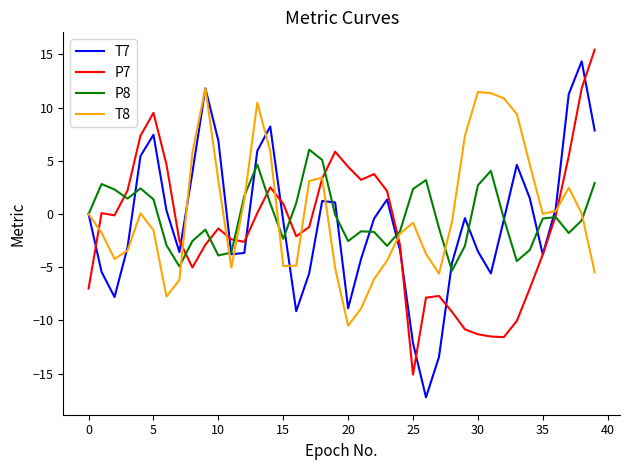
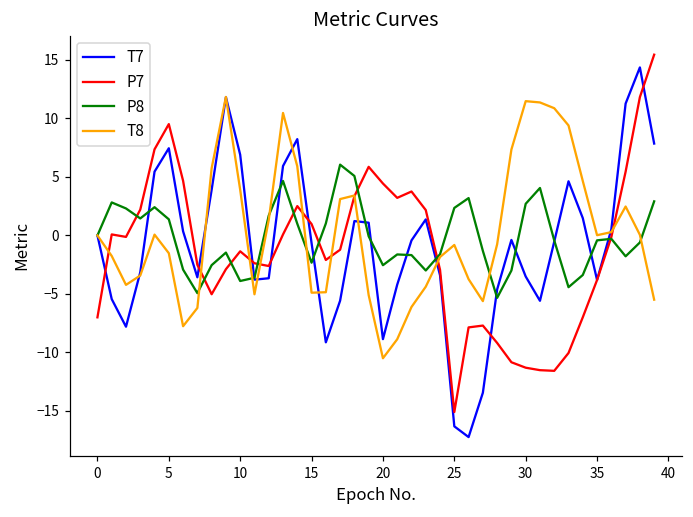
T8, 10: 3.1 -> 3.9
T7, 25: -12.1 -> -16.3
